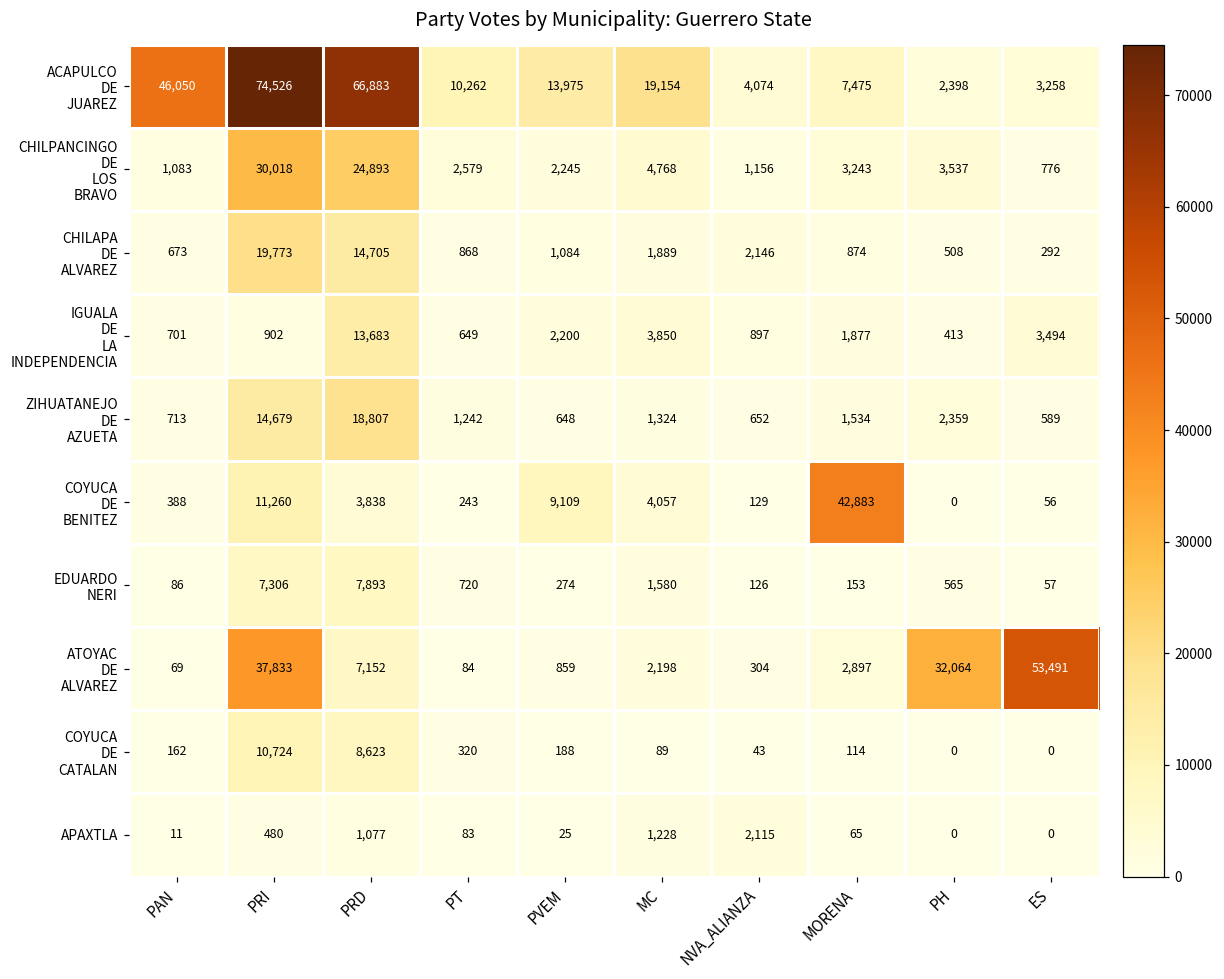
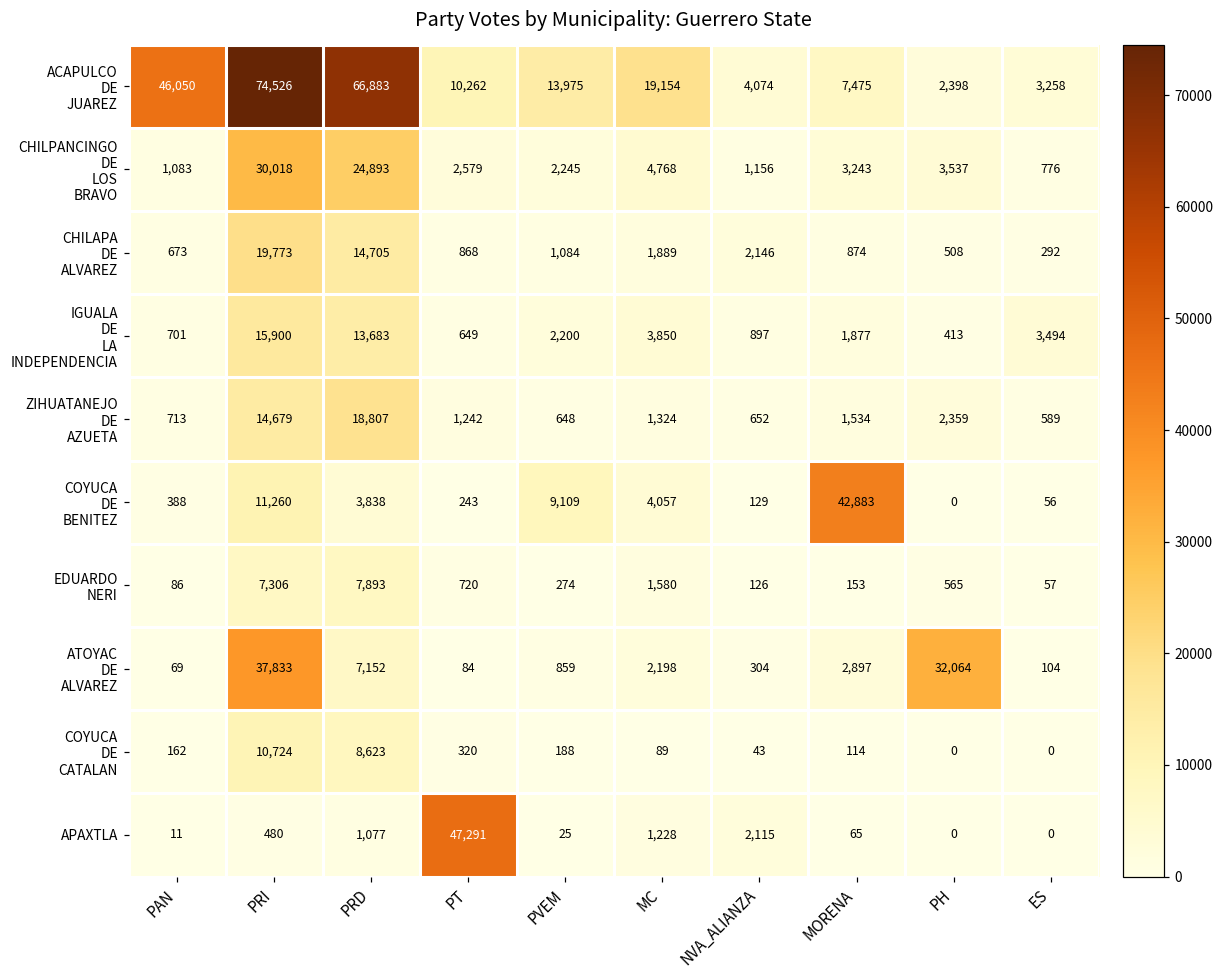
IGUALA DE LA INDEPENDENCIA, PRI: 902 -> 15,900
ATOYAC DE ALVAREZ, ES: 53,491 -> 104
APAXTLA, PT: 83 -> 47,291
